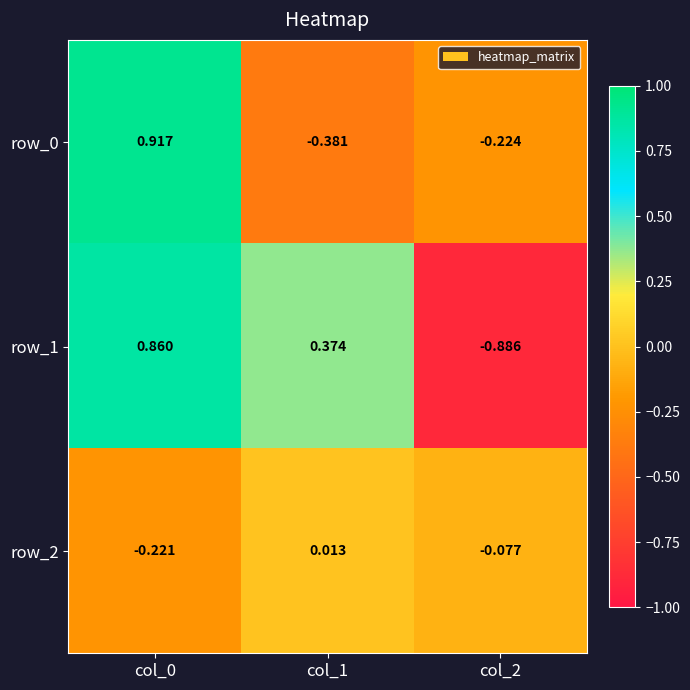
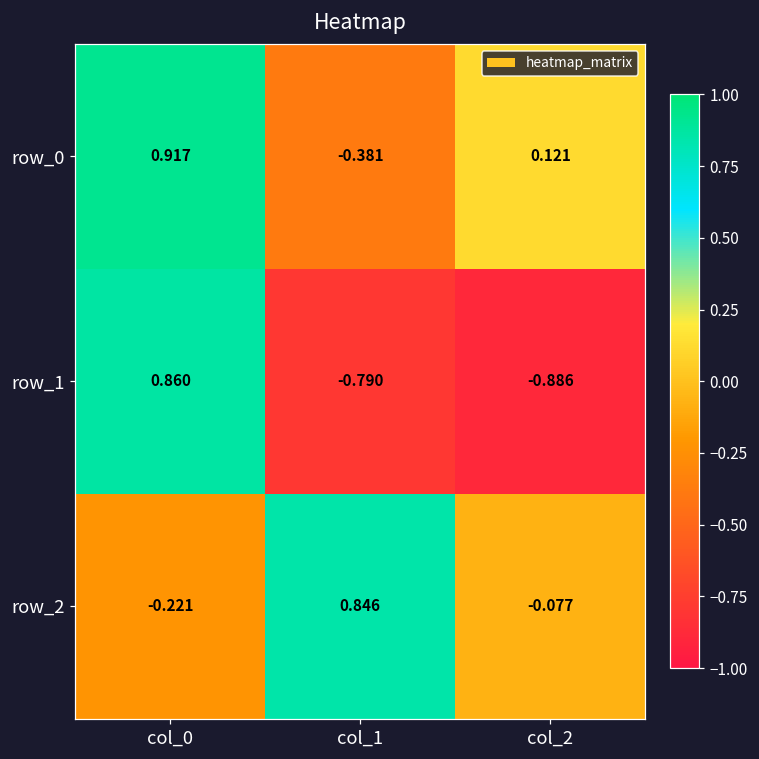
row_0, col_2: -0.224 -> 0.121
row_1, col_1: 0.374 -> -0.790
row_2, col_1: 0.013 -> 0.846
